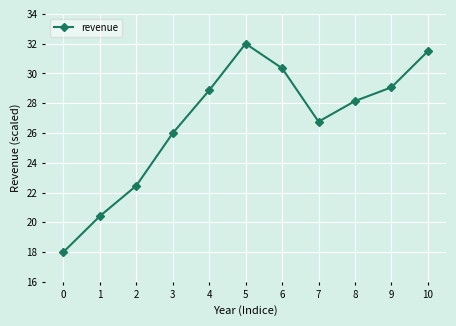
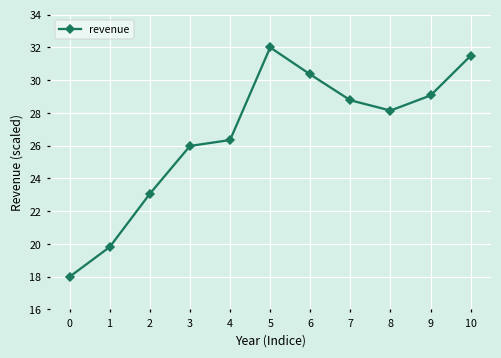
1: 20.4 -> 19.8
2: 22.5 -> 23.1
4: 28.9 -> 26.3
7: 26.8 -> 28.8
